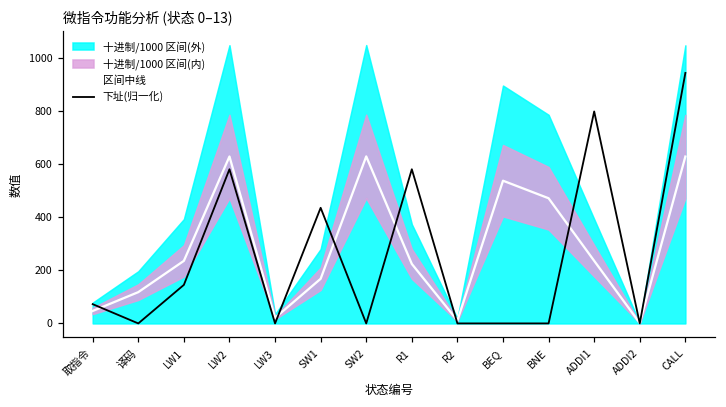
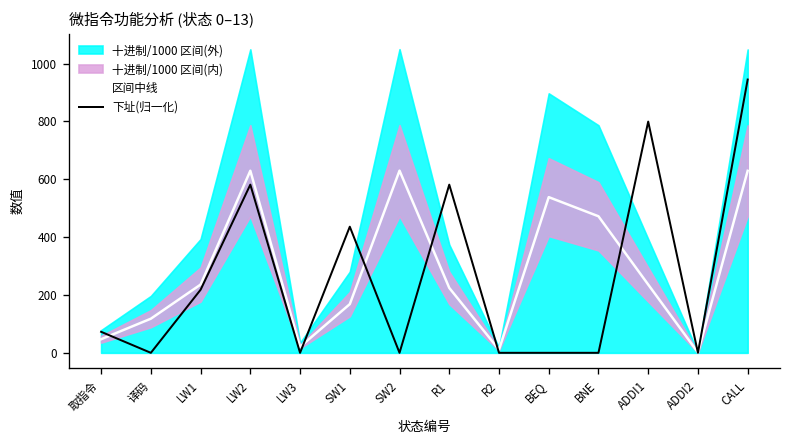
下址(归一化), LW1: 150 -> 220
